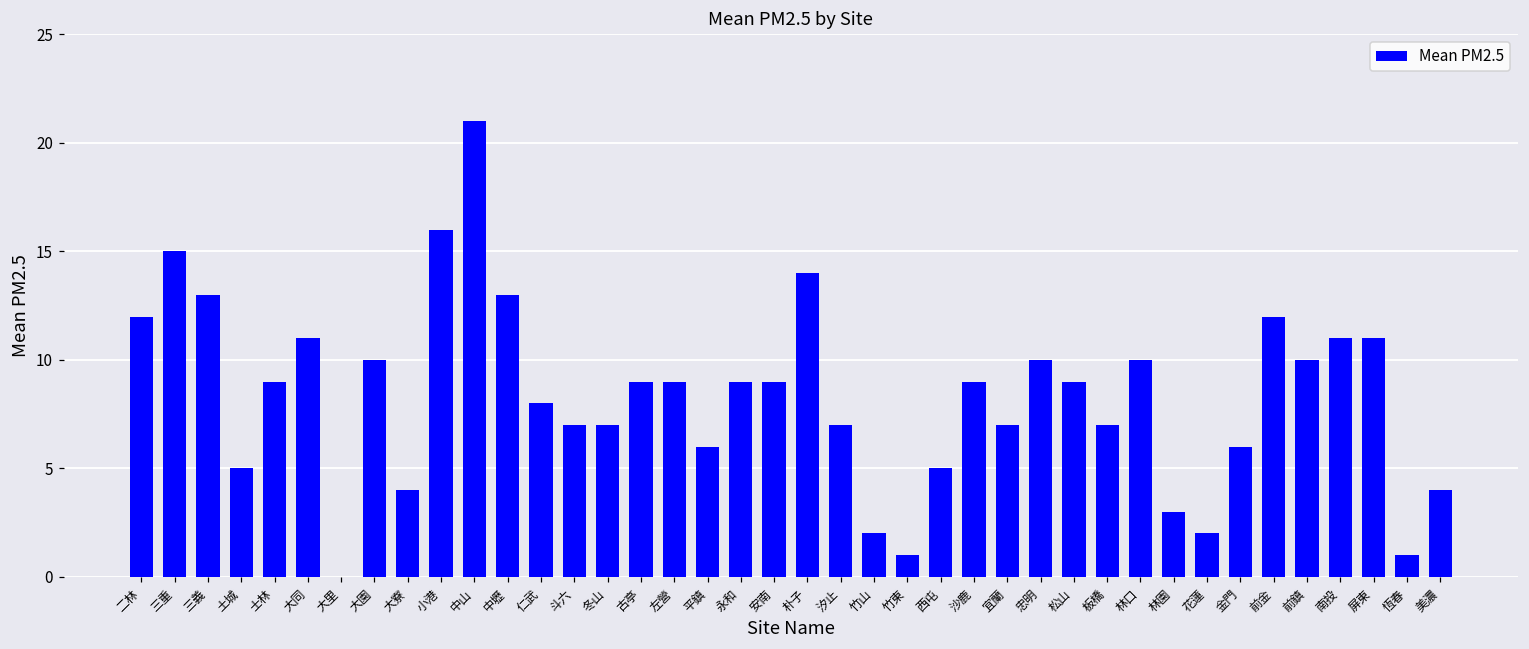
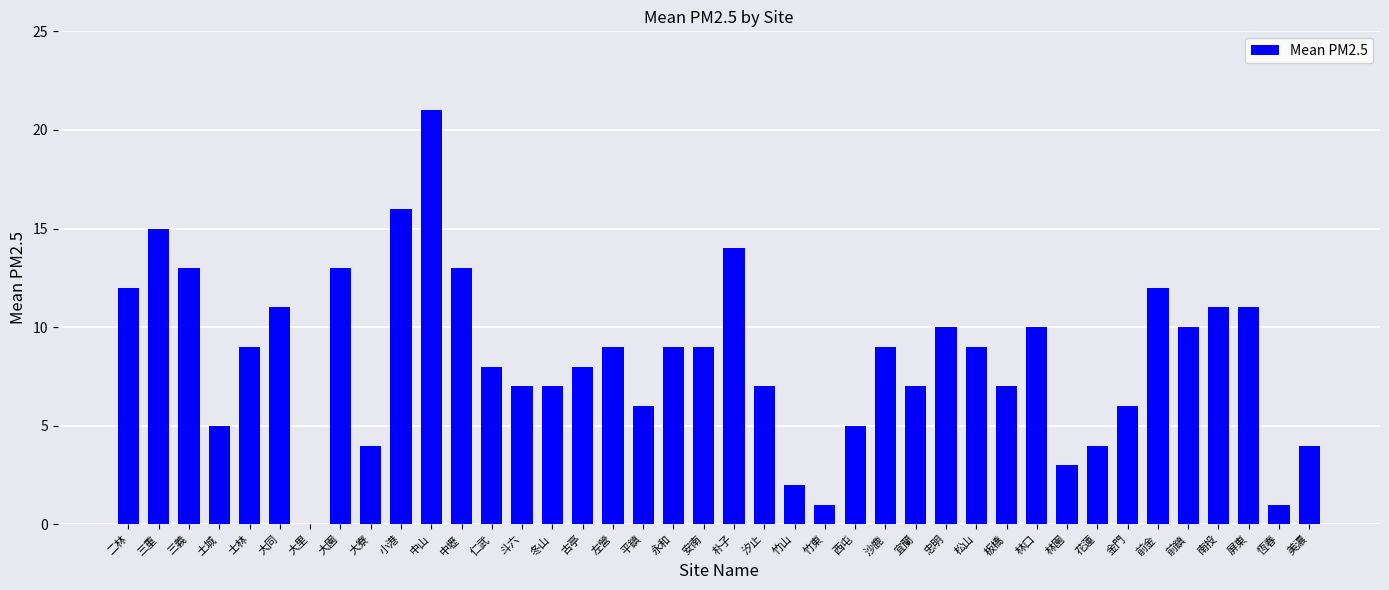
大園: 10 -> 13
古亭: 9 -> 8
花蓮: 2 -> 4
